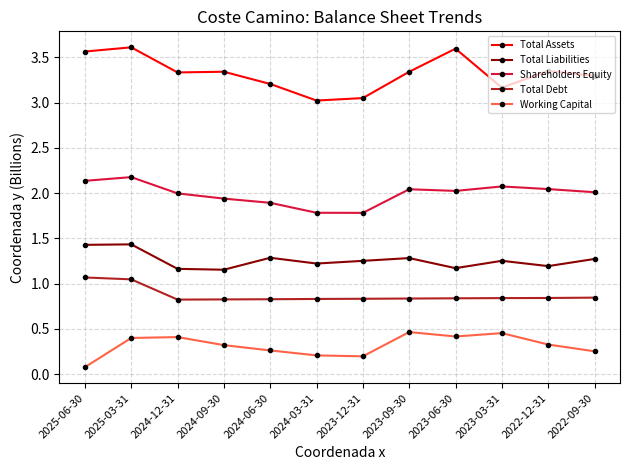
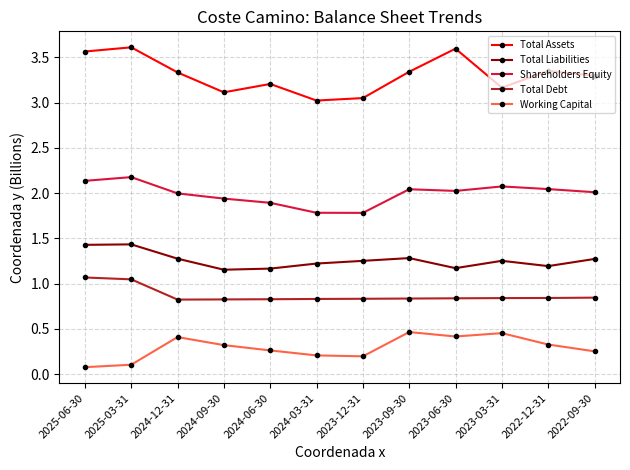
Working Capital, 2025-03-31: 0.4 -> 0.1
Total Liabilities, 2024-12-31: 1.2 -> 1.3
Total Assets, 2024-09-30: 3.3 -> 3.1
Total Liabilities, 2024-06-30: 1.3 -> 1.2
